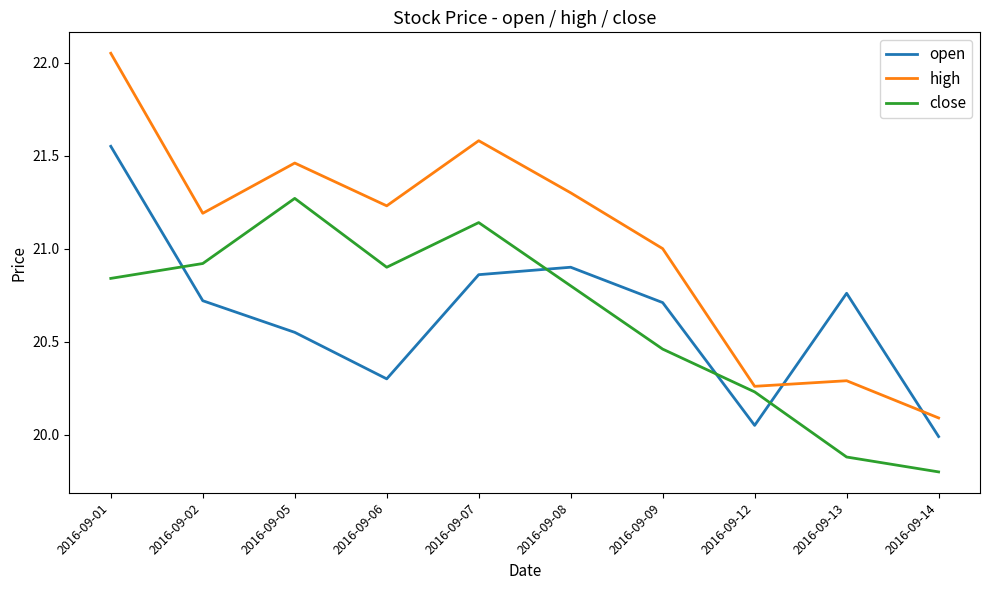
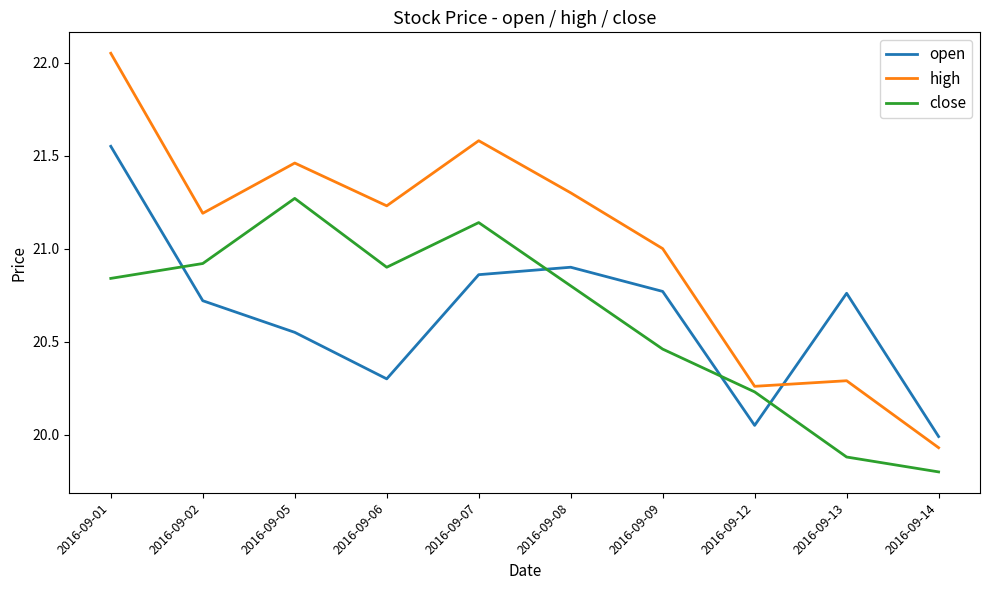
open, 2016-09-09: 20.71 -> 20.77
high, 2016-09-14: 20.09 -> 19.93
